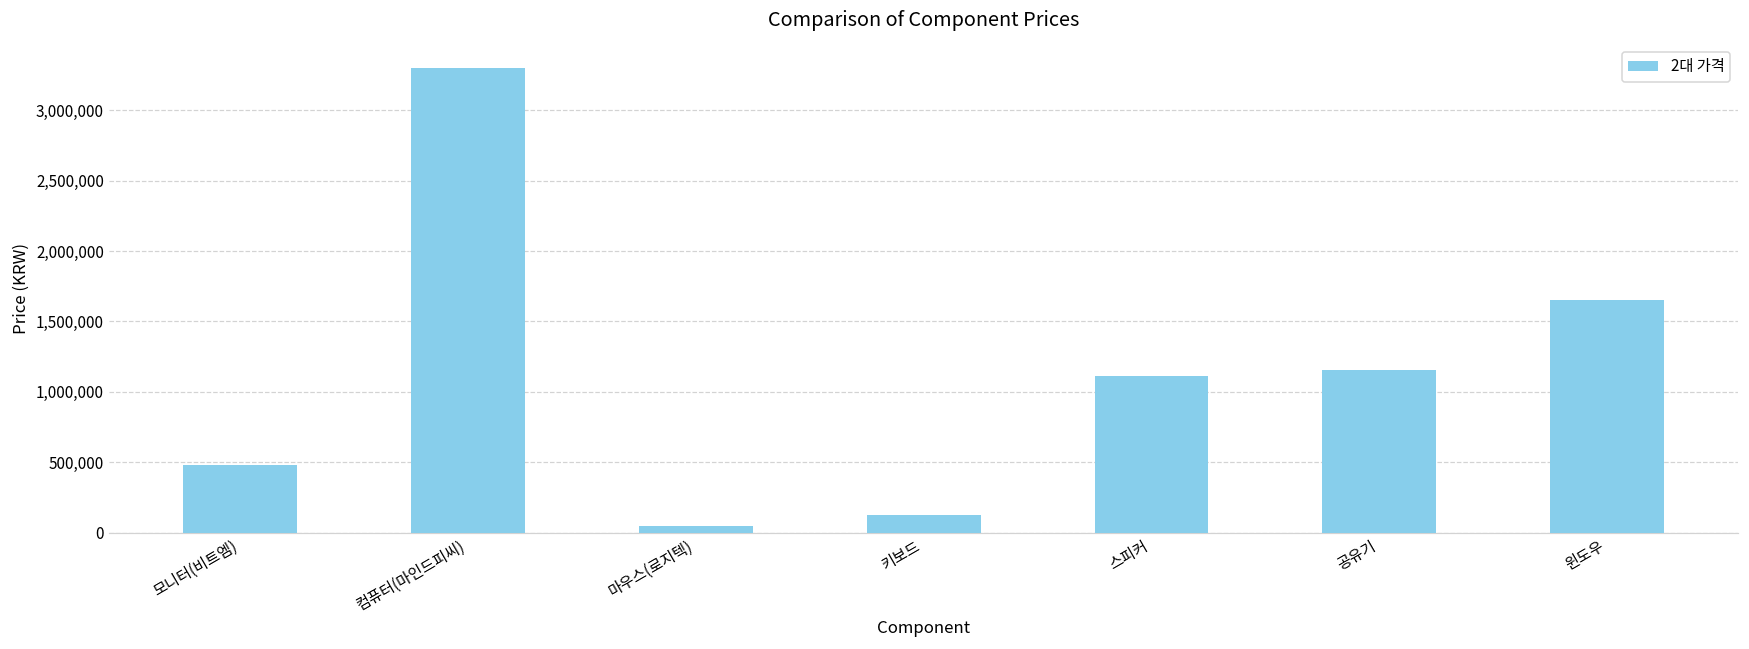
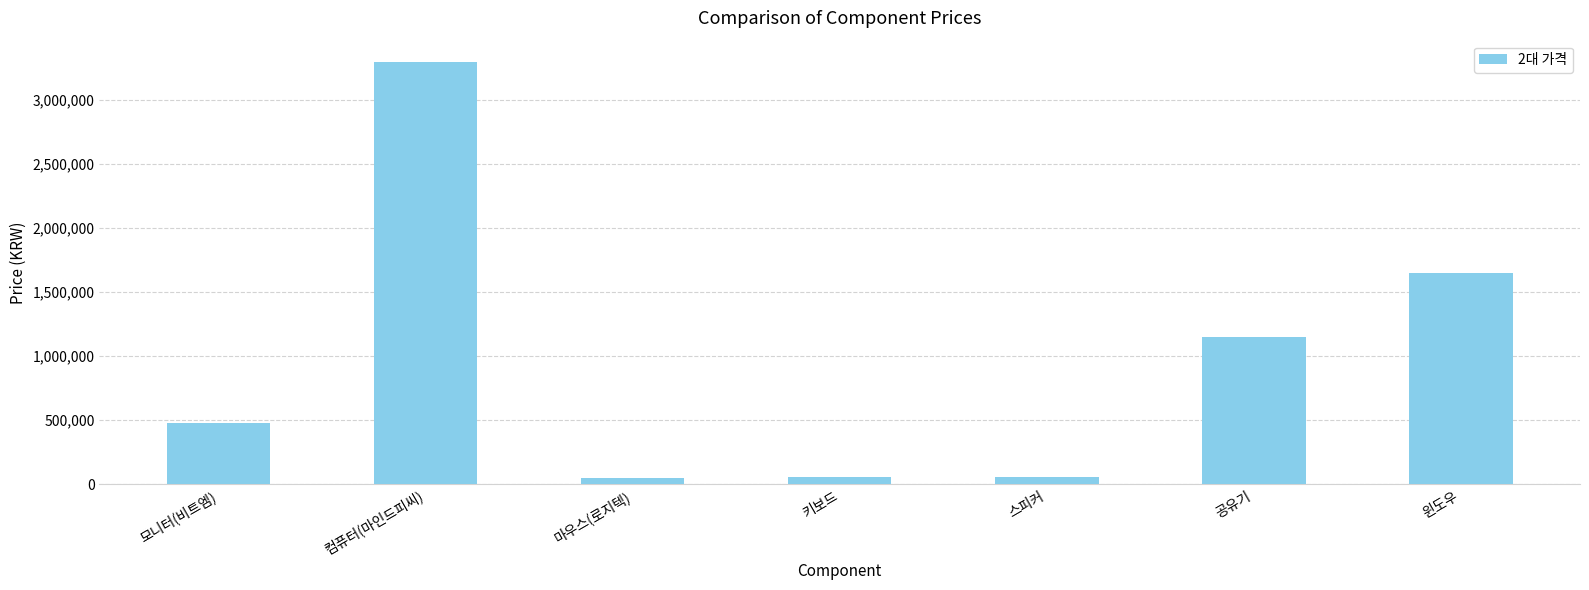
키보드: 130,000 -> 50,000
스피커: 1,110,000 -> 50,000
